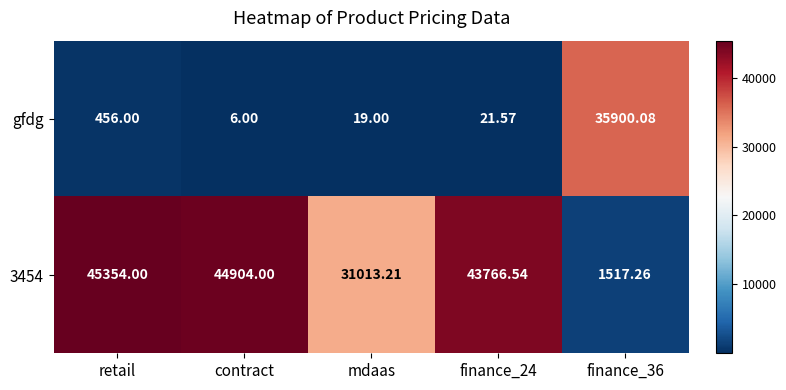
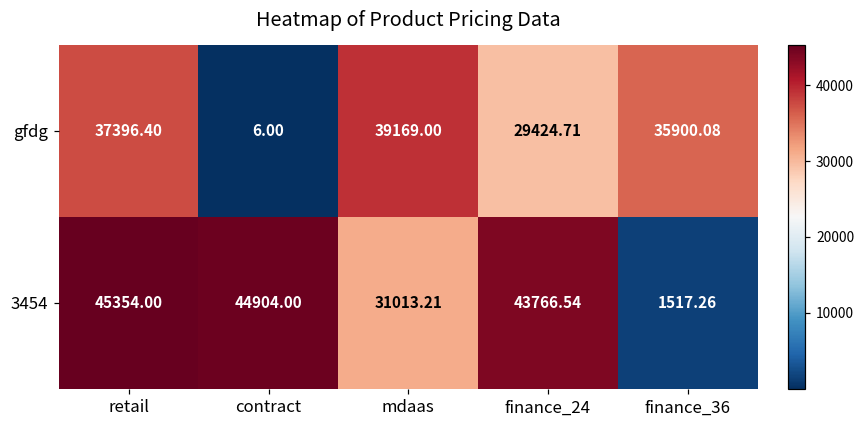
gfdg, retail: 456.00 -> 37396.40
gfdg, mdaas: 19.00 -> 39169.00
gfdg, finance_24: 21.57 -> 29424.71
